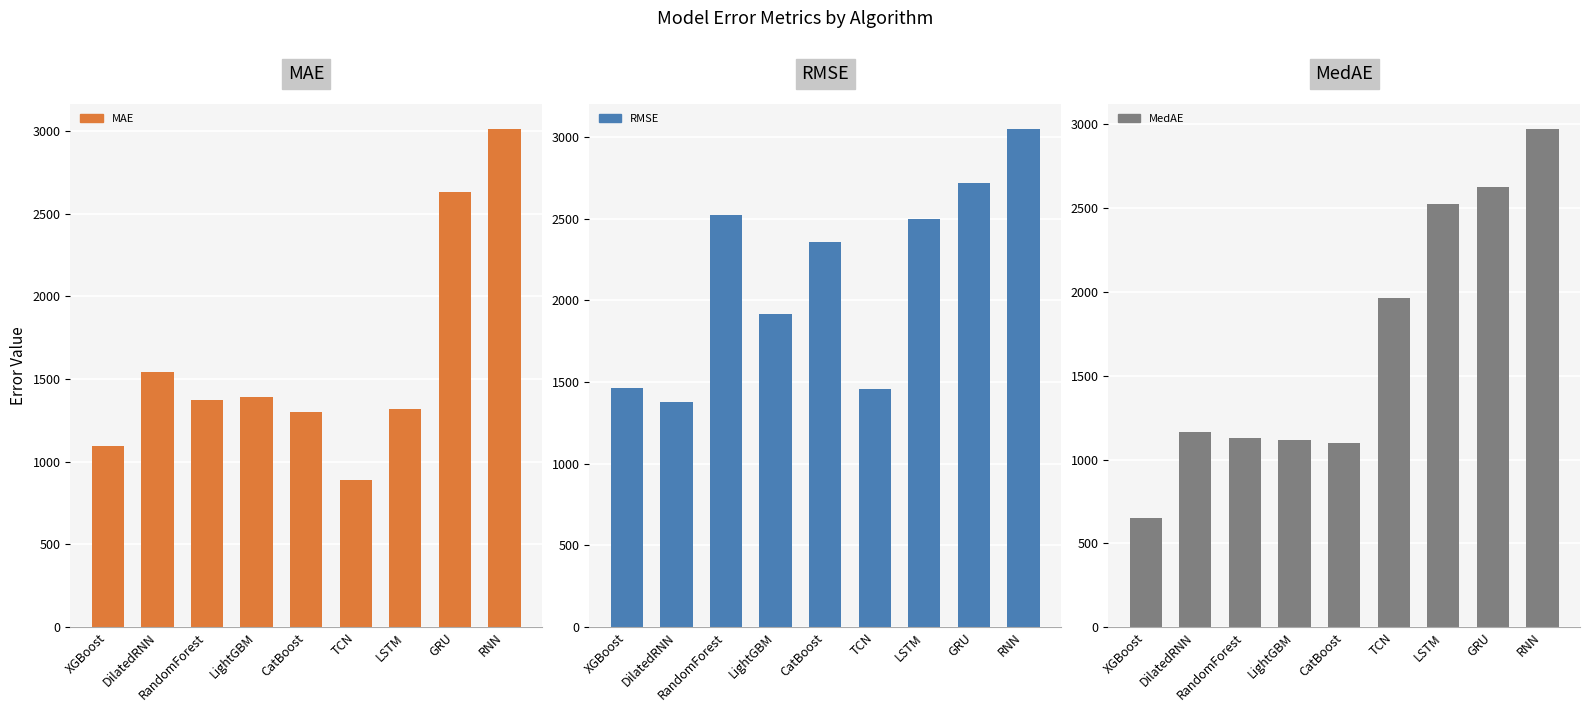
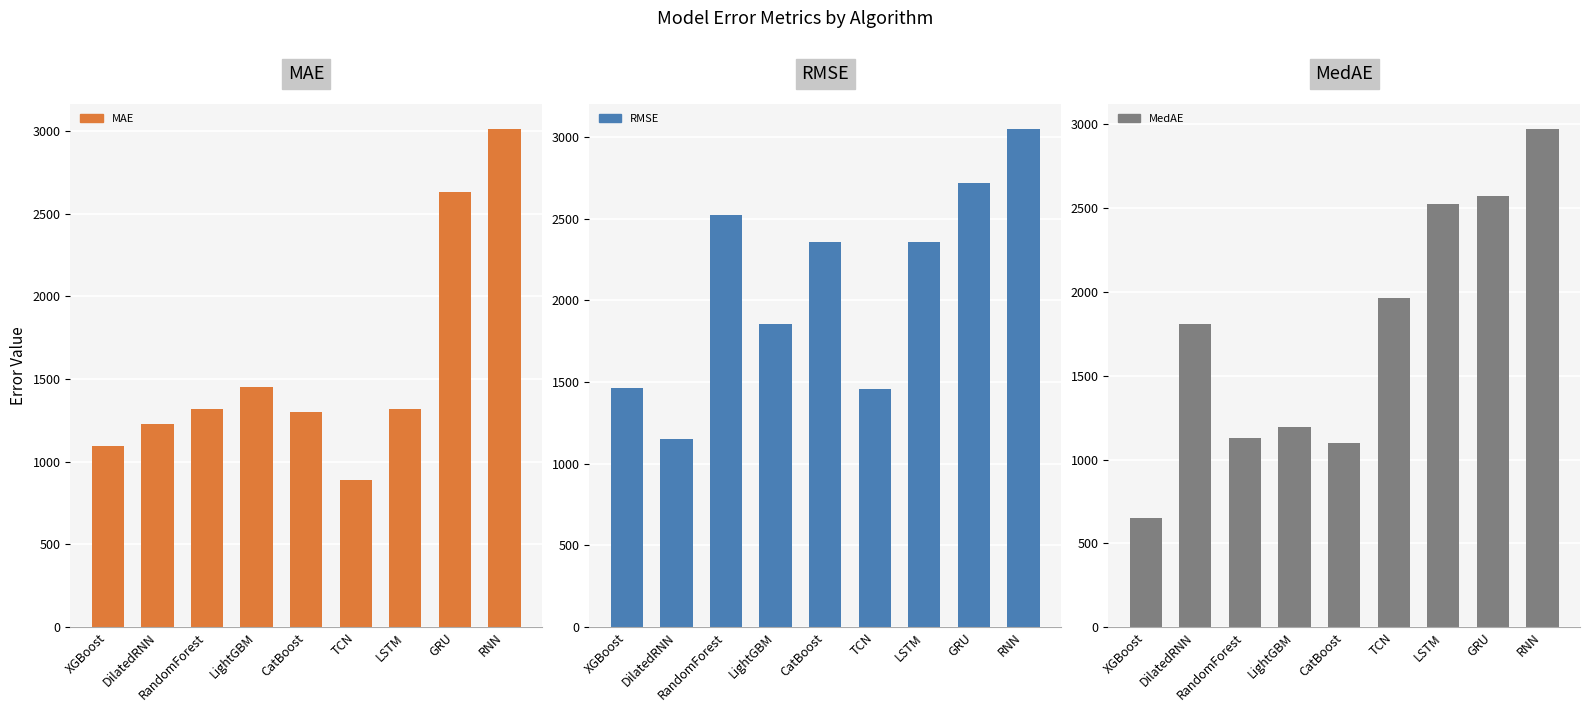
MAE, DilatedRNN: 1540 -> 1230
MAE, RandomForest: 1370 -> 1320
MAE, LightGBM: 1390 -> 1450
RMSE, DilatedRNN: 1380 -> 1150
RMSE, LightGBM: 1920 -> 1860
RMSE, LSTM: 2500 -> 2360
MedAE, DilatedRNN: 1160 -> 1810
MedAE, LightGBM: 1120 -> 1190
MedAE, GRU: 2620 -> 2570
